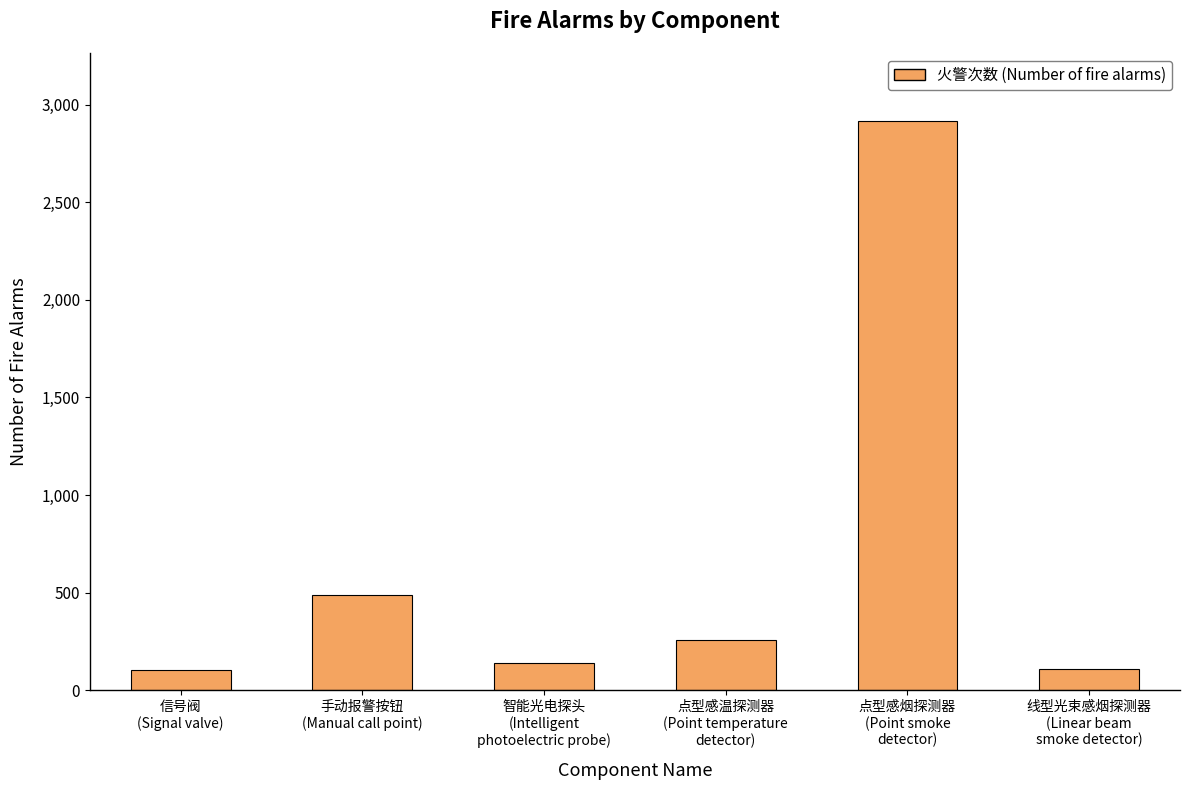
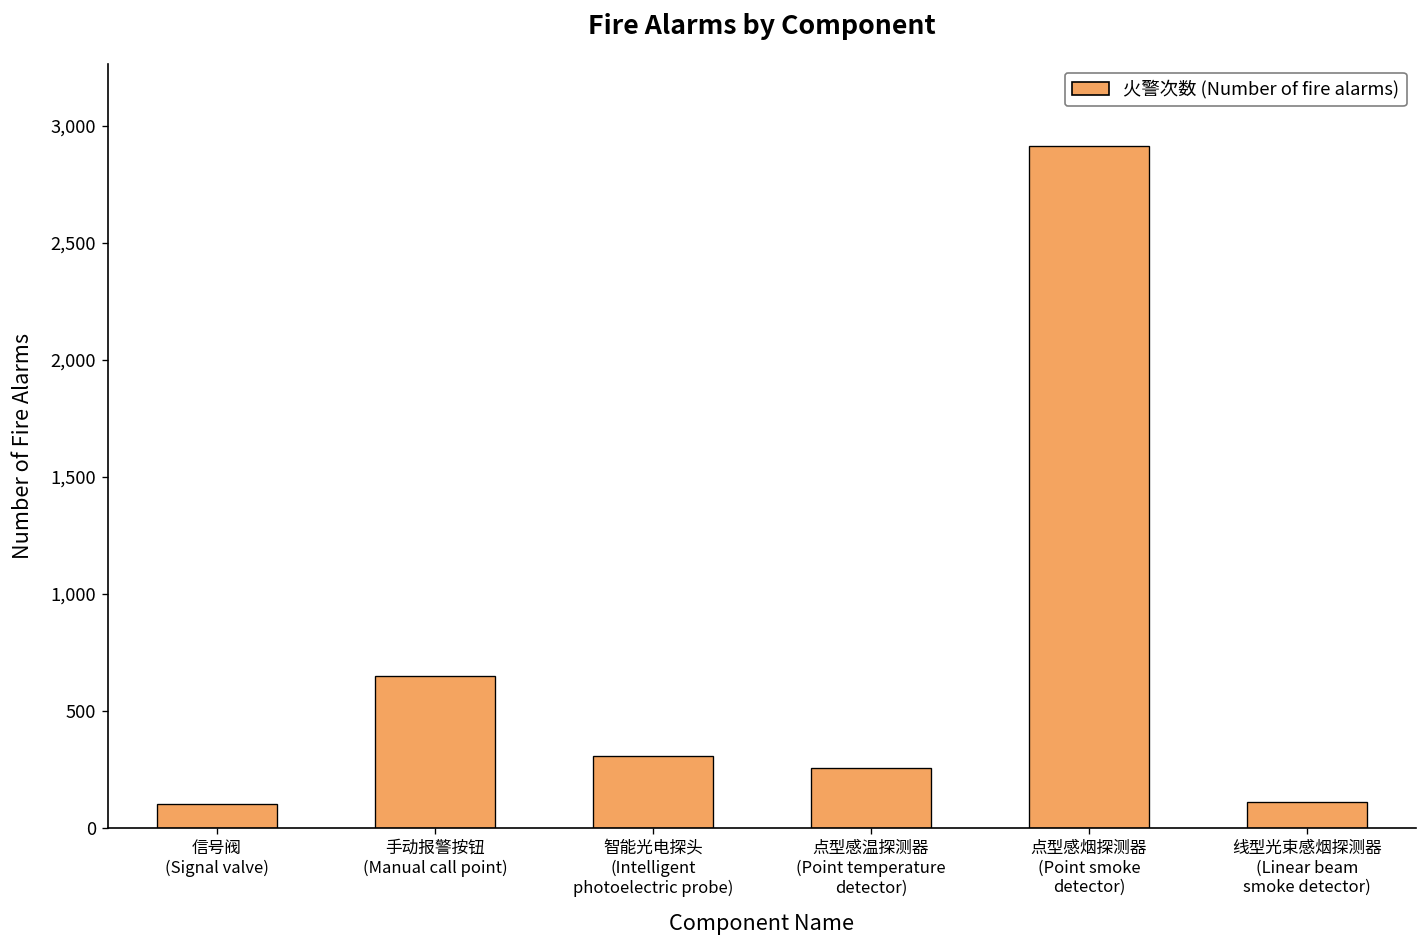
手动报警按钮 (Manual call point): 490 -> 650
智能光电探头 (Intelligent photoelectric probe): 140 -> 310
